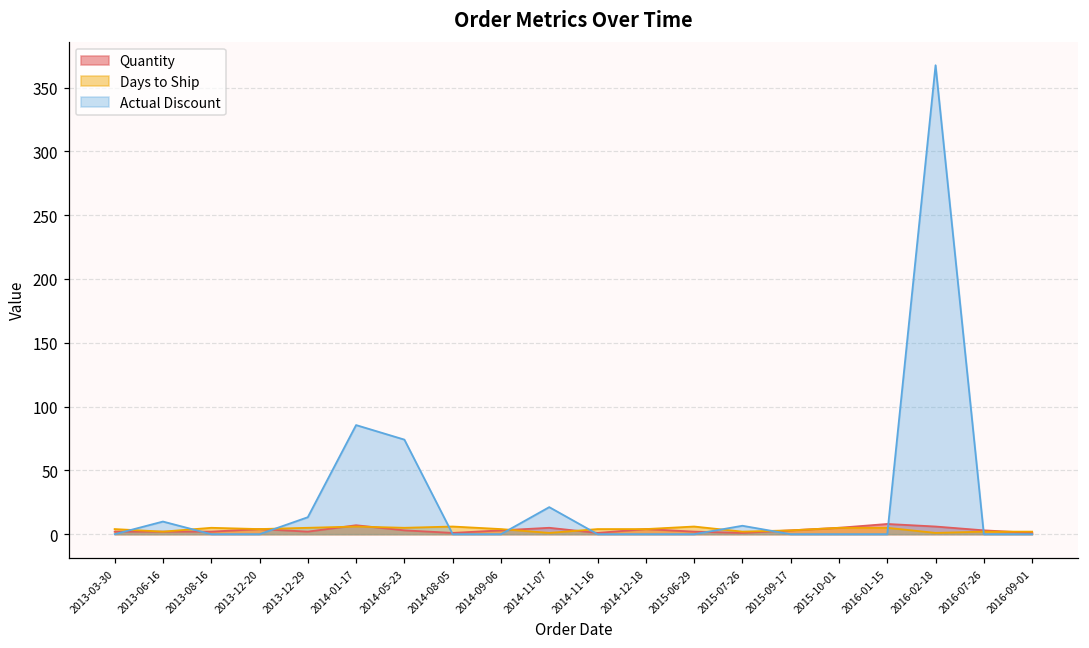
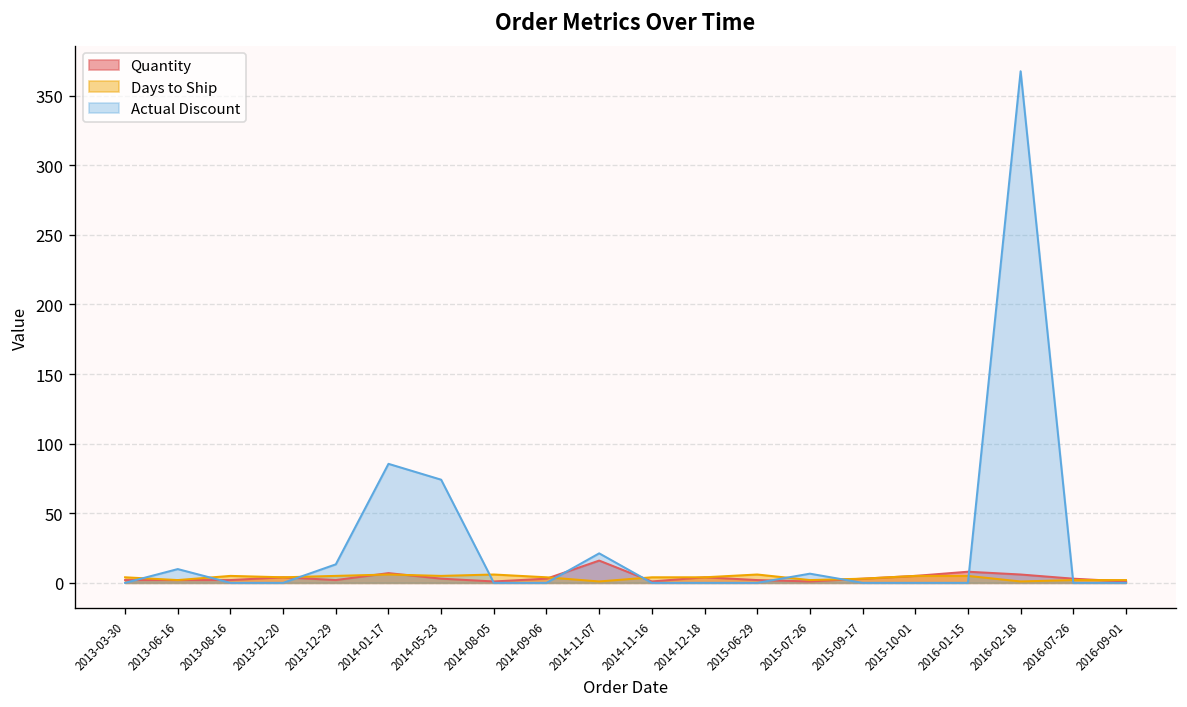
Quantity, 2014-11-07: 5 -> 16
